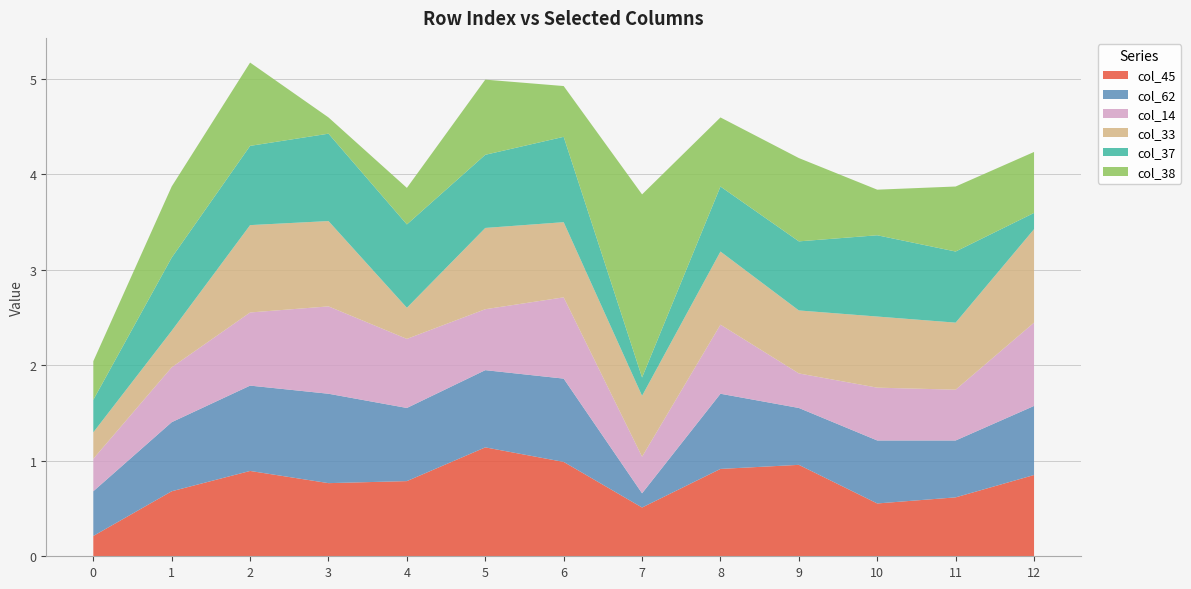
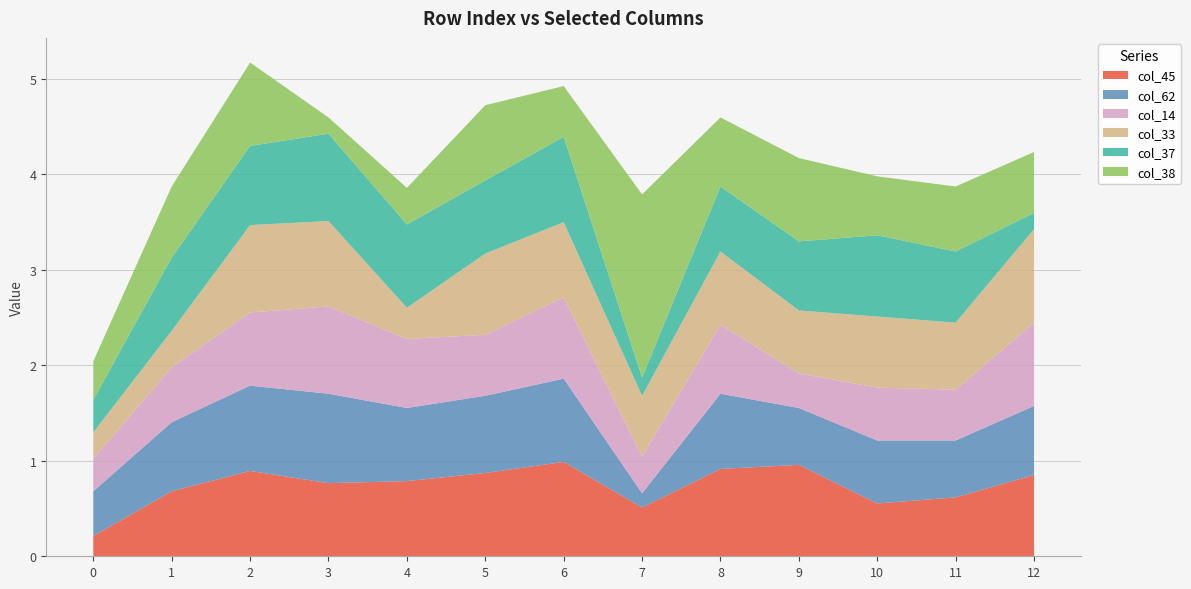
col_45, 5: 1.1 -> 0.9
col_38, 10: 0.5 -> 0.6
